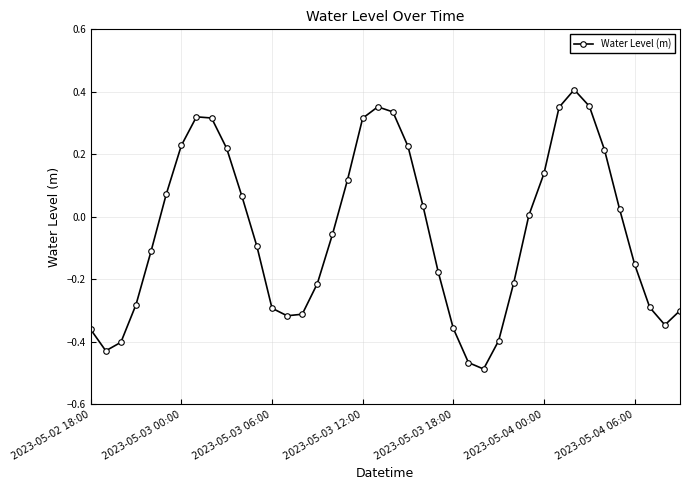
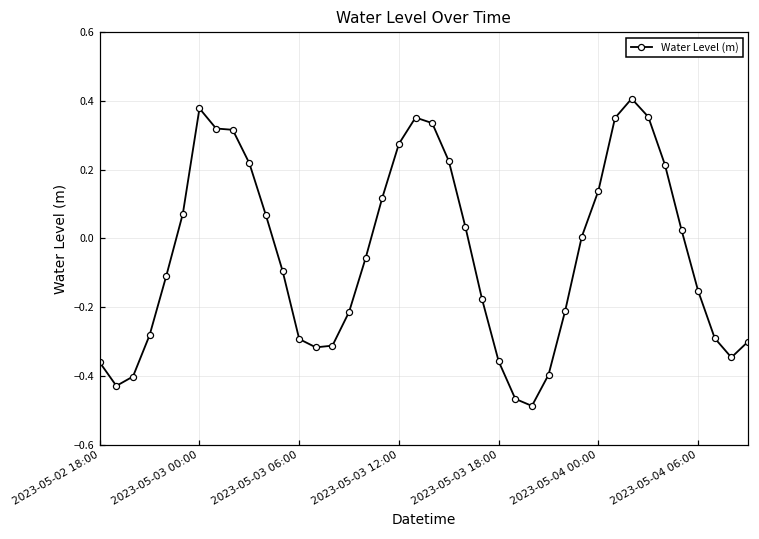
2023-05-03 00:00: 0.23 -> 0.38
2023-05-03 12:00: 0.32 -> 0.28
